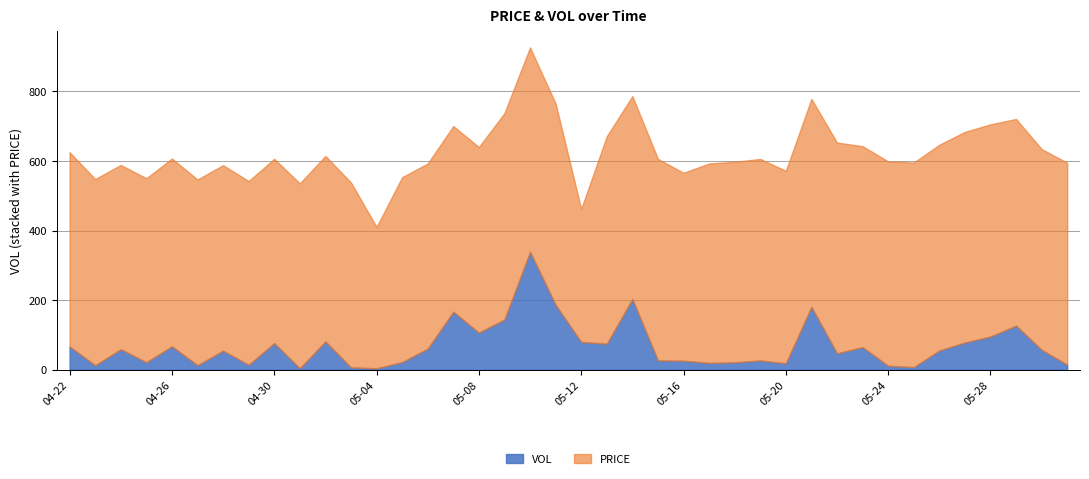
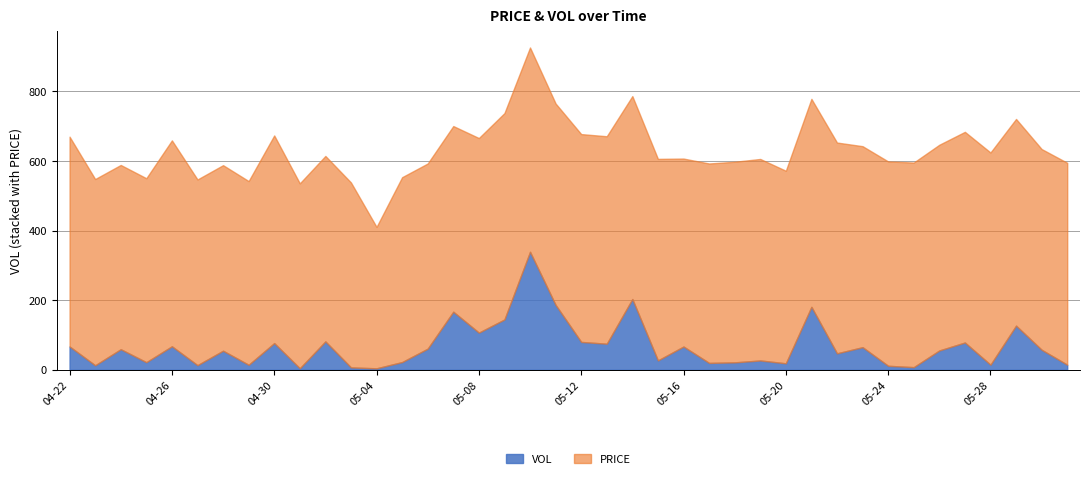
PRICE, 04-22: 560 -> 600
PRICE, 04-26: 540 -> 590
PRICE, 04-30: 530 -> 600
PRICE, 05-08: 530 -> 560
PRICE, 05-12: 380 -> 600
VOL, 05-16: 30 -> 70
VOL, 05-28: 100 -> 10
